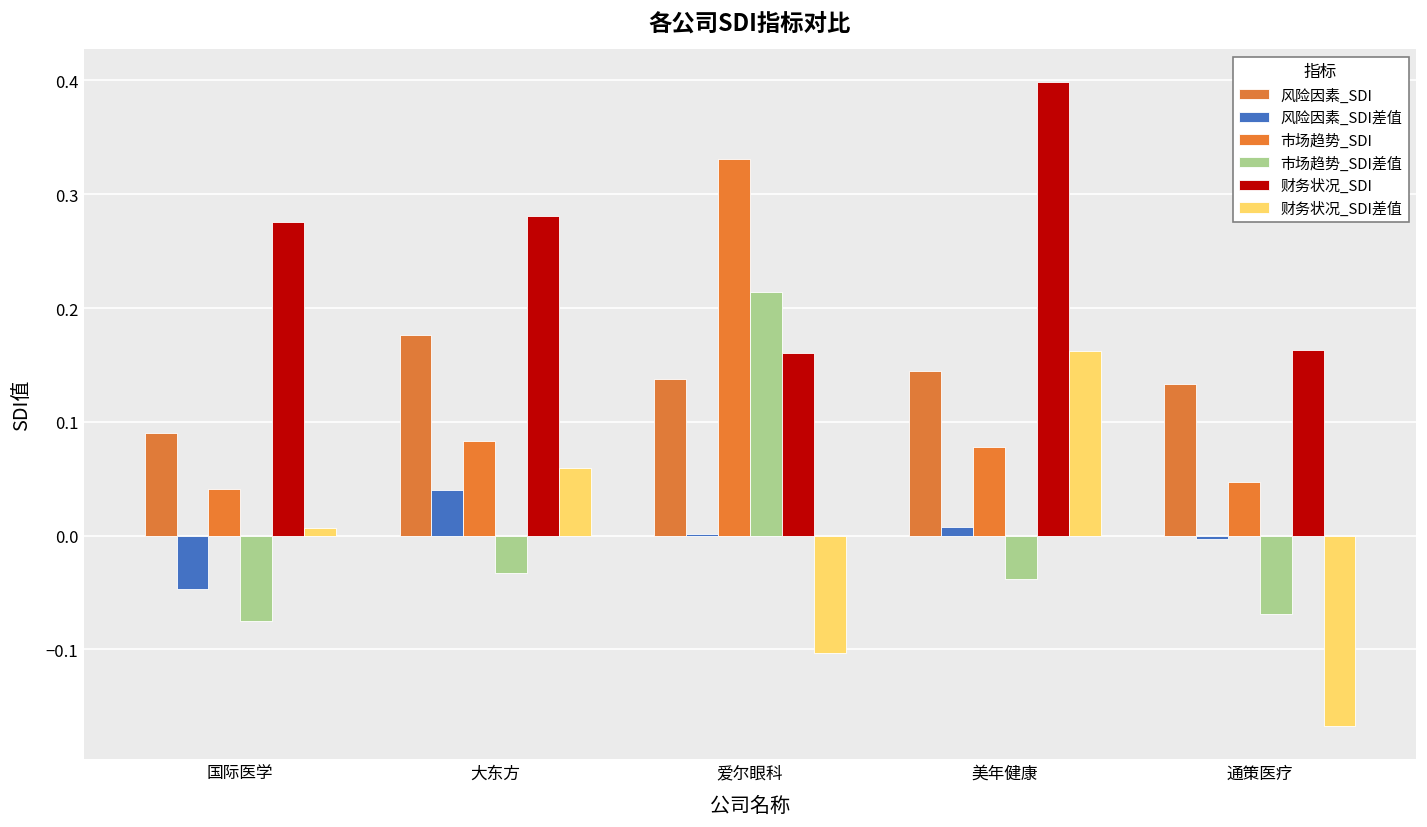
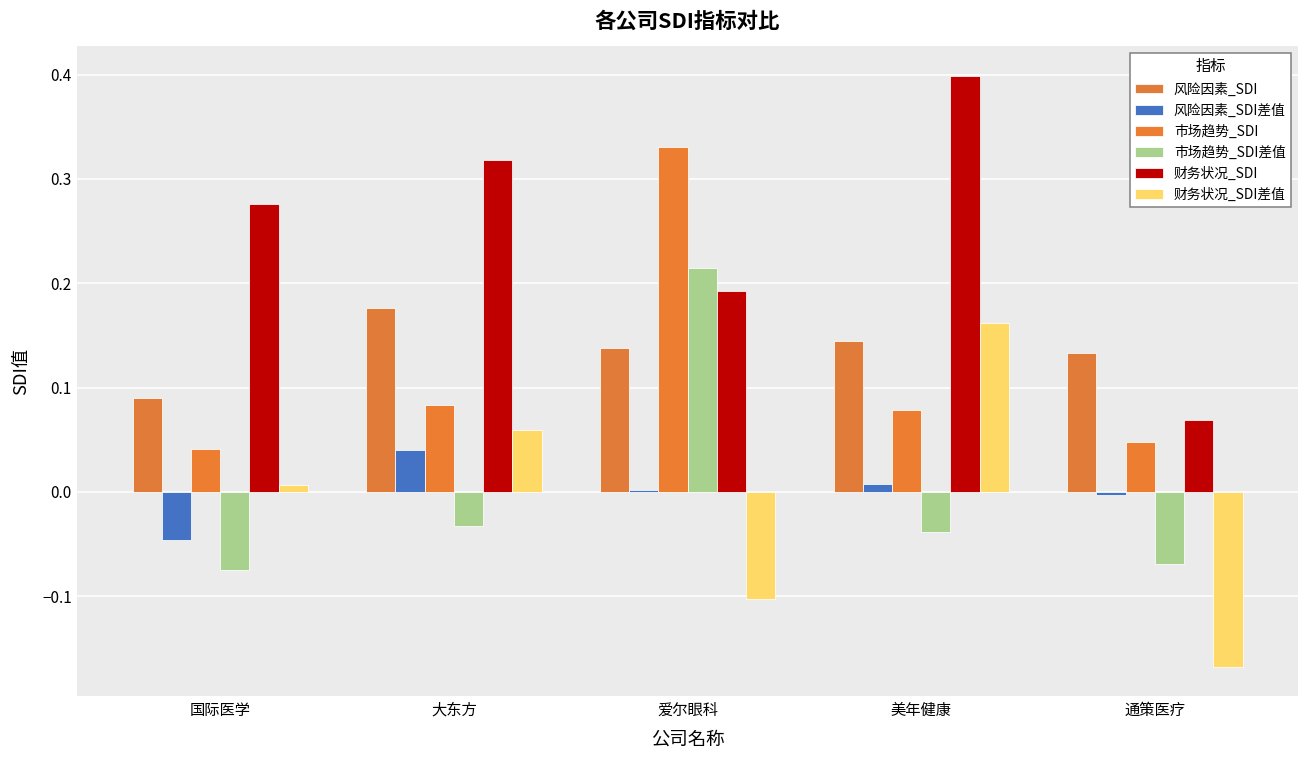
财务状况_SDI, 大东方: 0.28 -> 0.32
财务状况_SDI, 爱尔眼科: 0.16 -> 0.19
财务状况_SDI, 通策医疗: 0.16 -> 0.07
